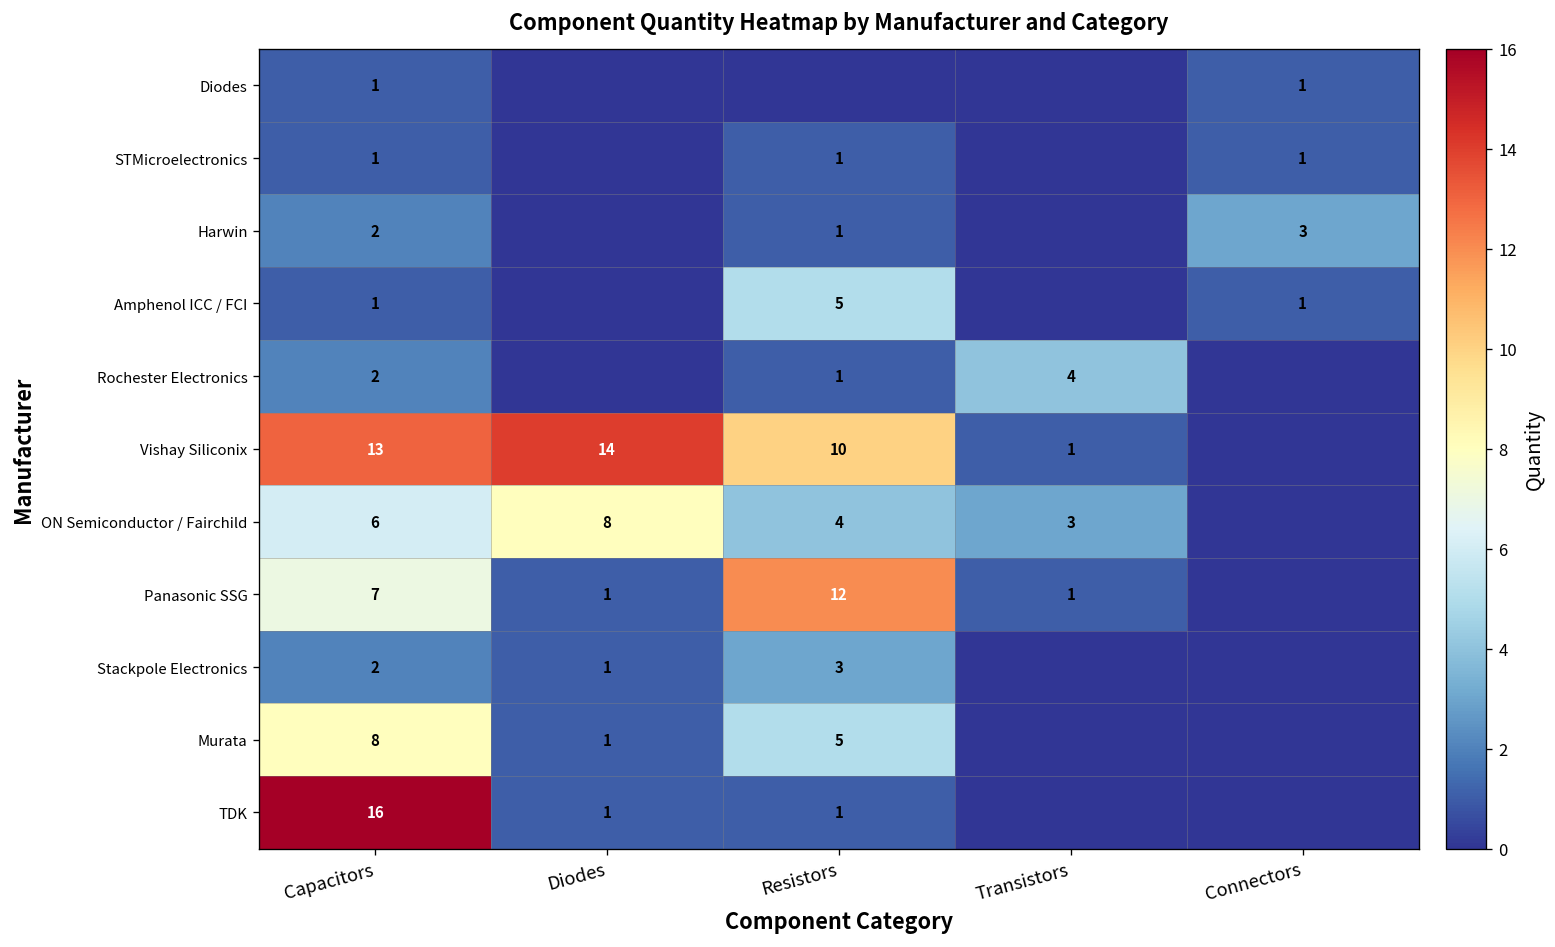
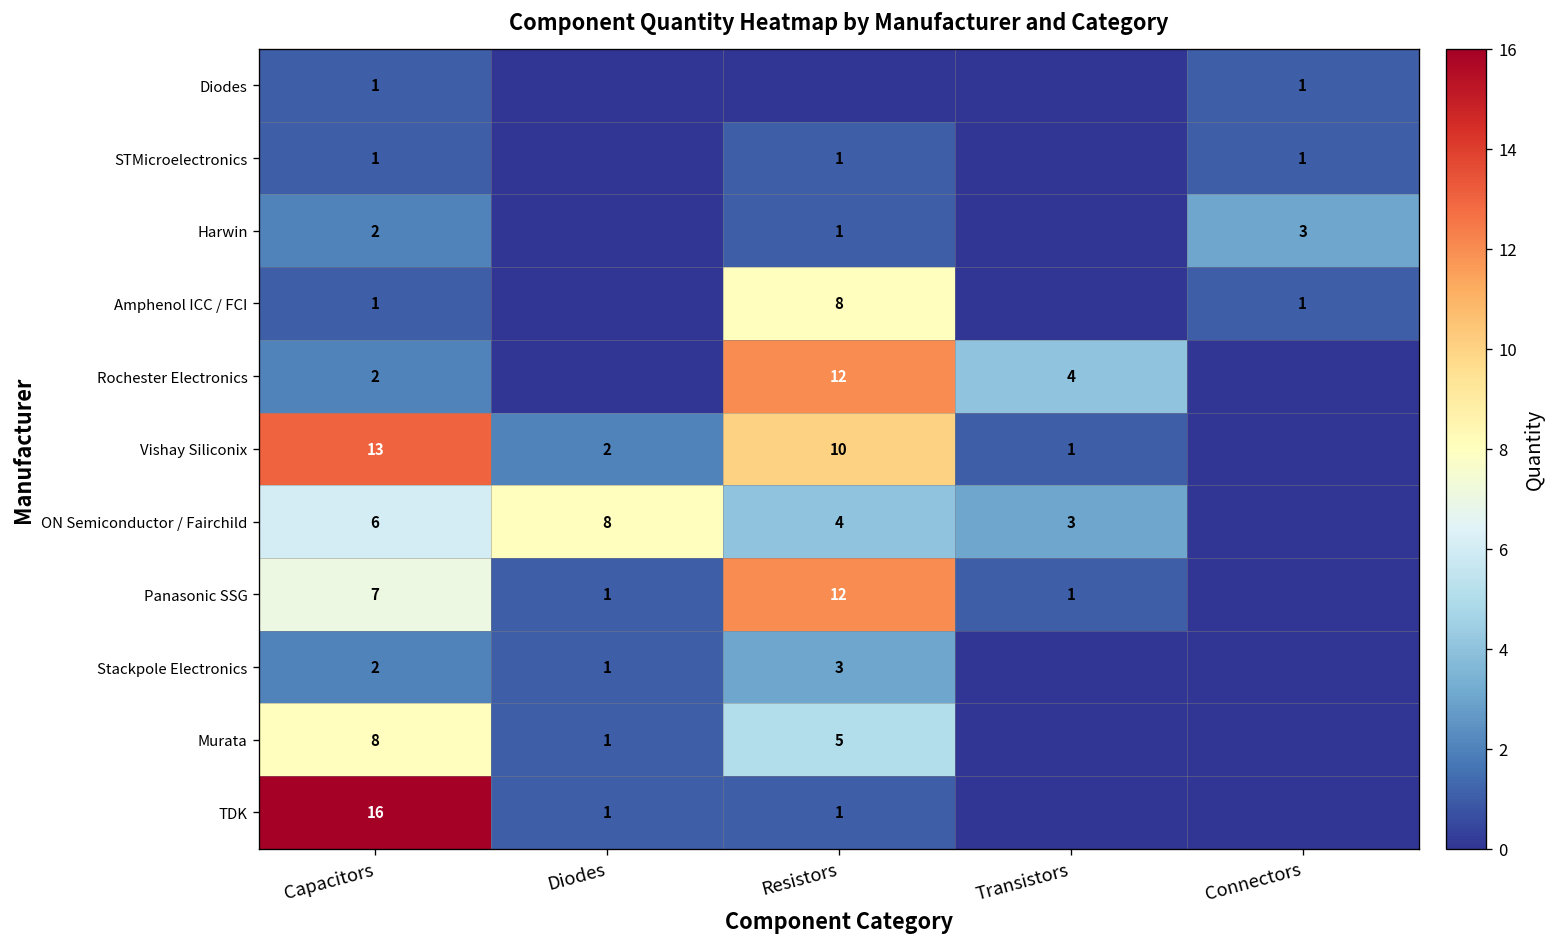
Amphenol ICC / FCI, Resistors: 5 -> 8
Rochester Electronics, Resistors: 1 -> 12
Vishay Siliconix, Diodes: 14 -> 2
